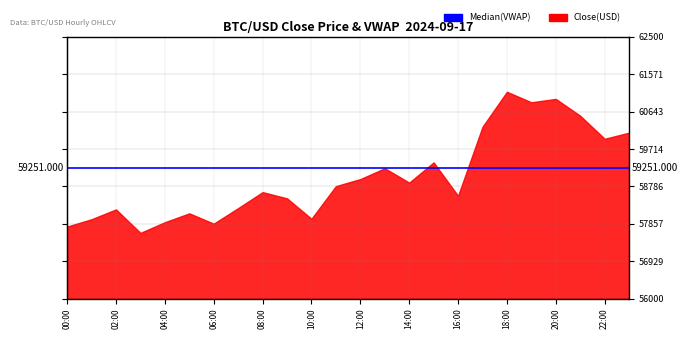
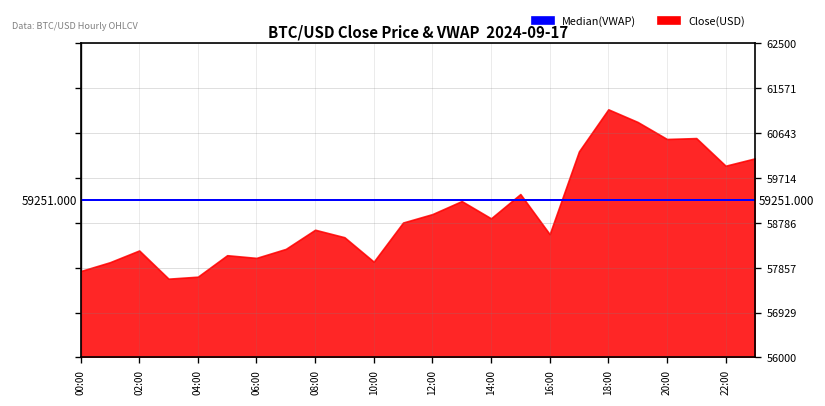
04:00: 57900 -> 57700
06:00: 57900 -> 58100
20:00: 61000 -> 60500
